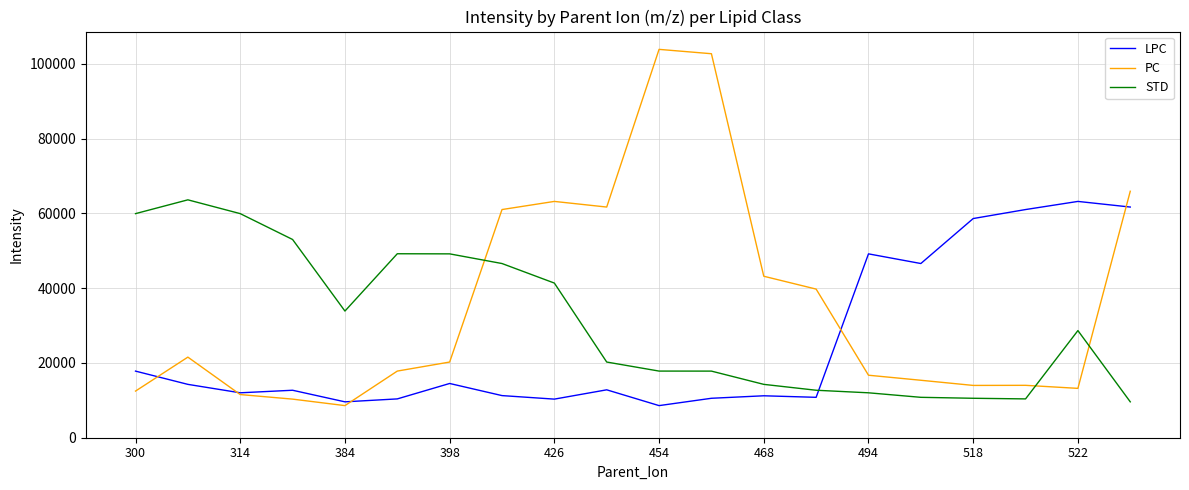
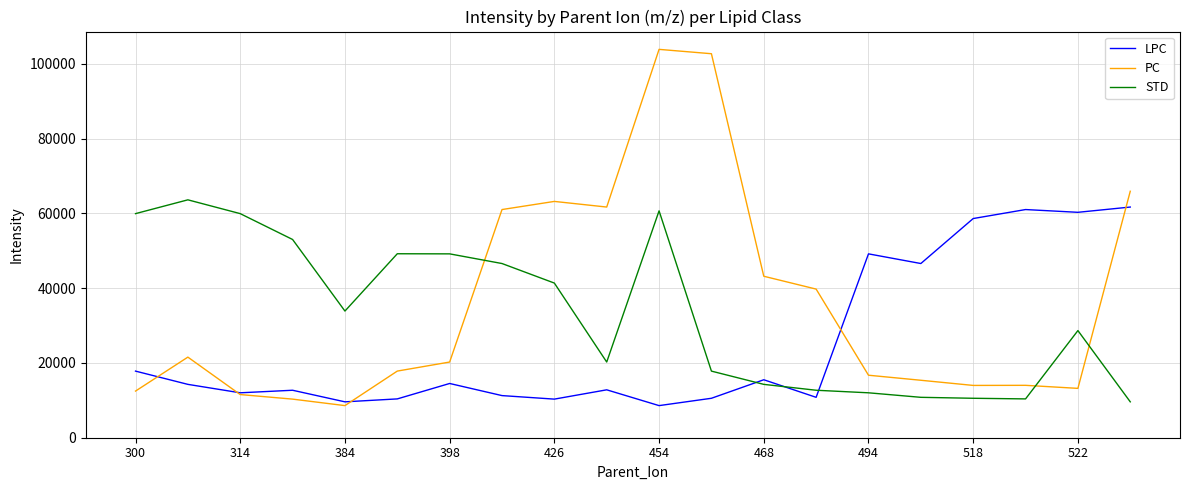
STD, 454: 18000 -> 61000
LPC, 468: 11000 -> 16000
LPC, 522: 63000 -> 60000
